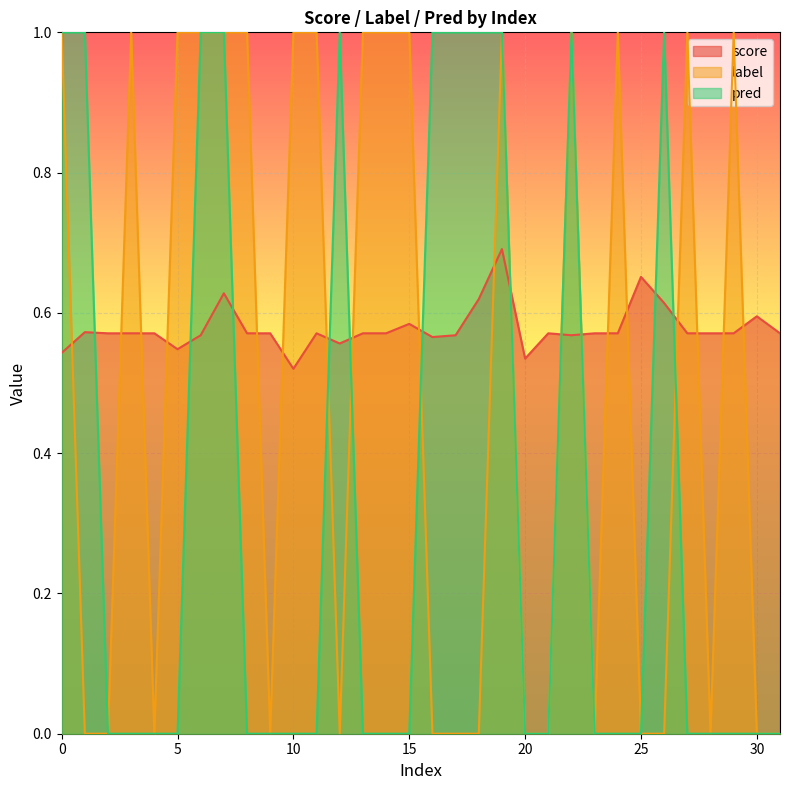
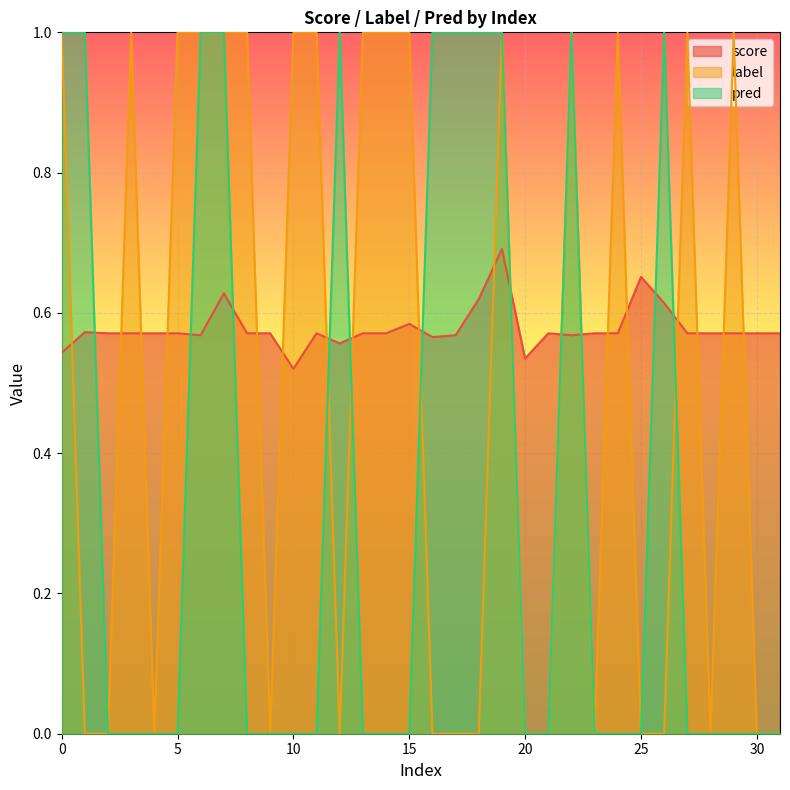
score, 5: 0.55 -> 0.57
score, 30: 0.60 -> 0.57
